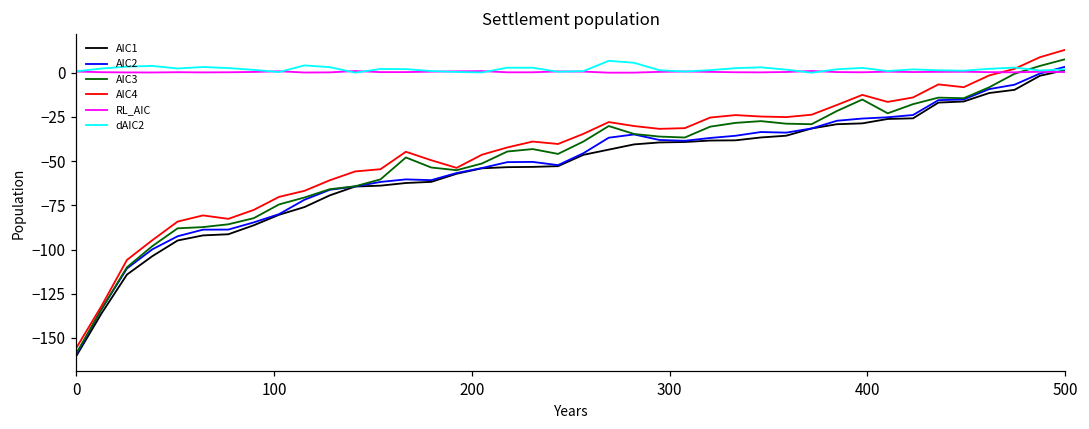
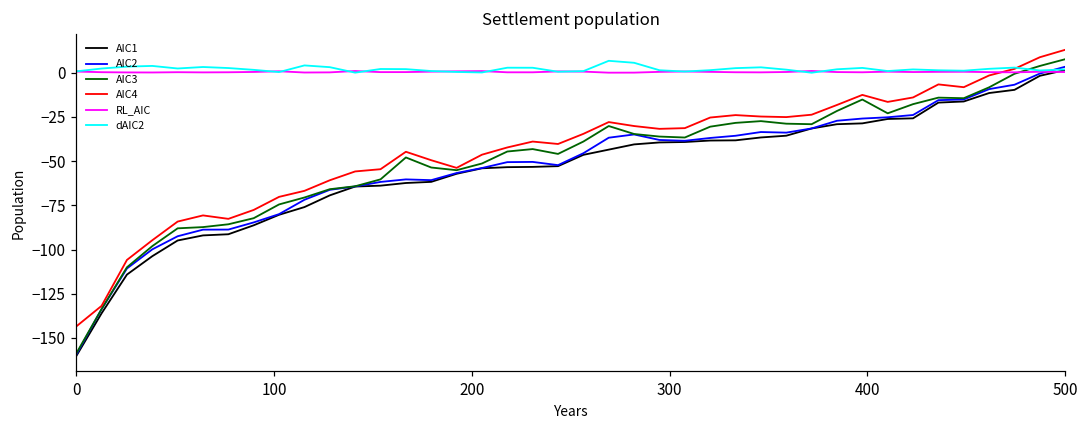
AIC4, 0: -156 -> -144
